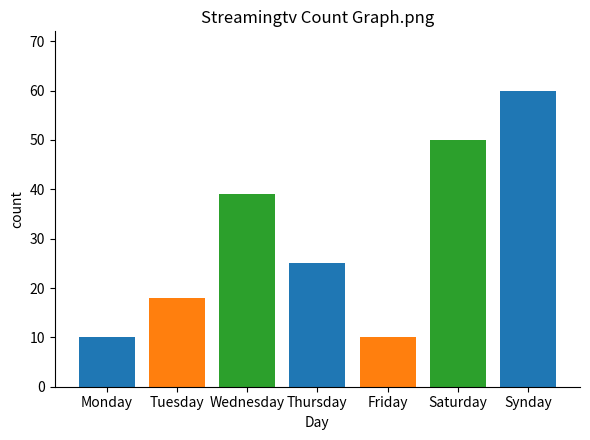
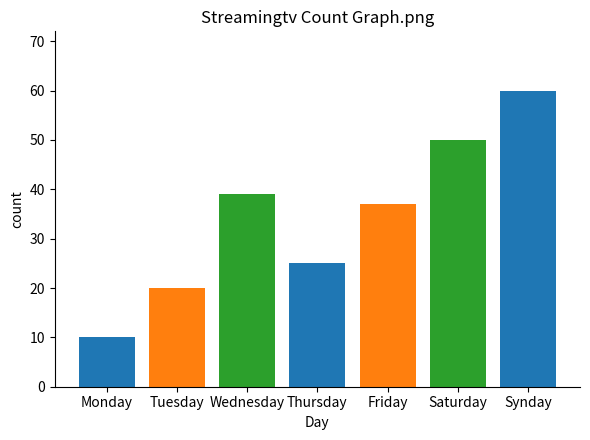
Tuesday: 18 -> 20
Friday: 10 -> 37
